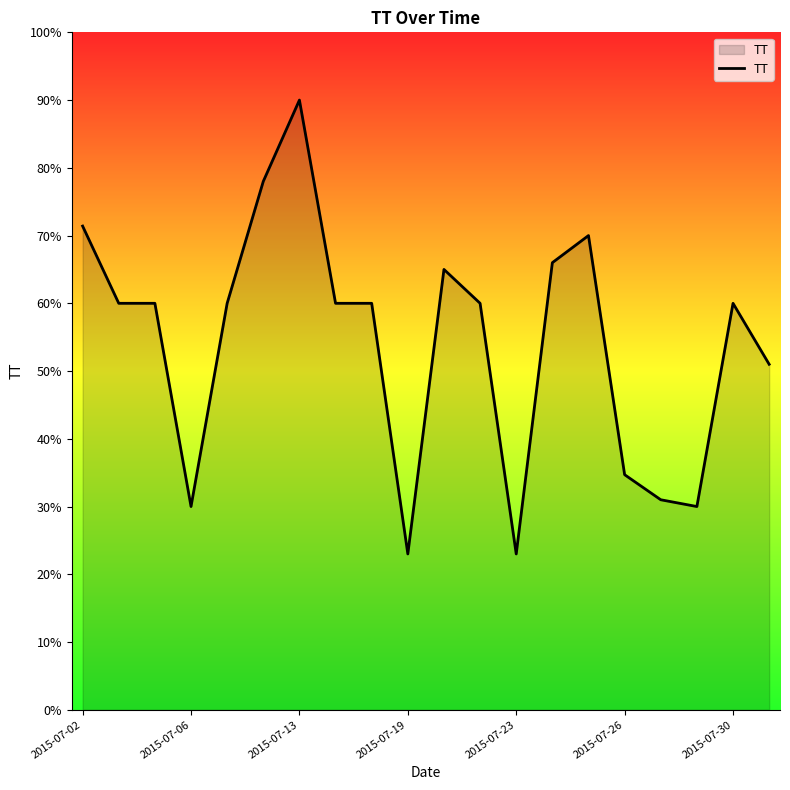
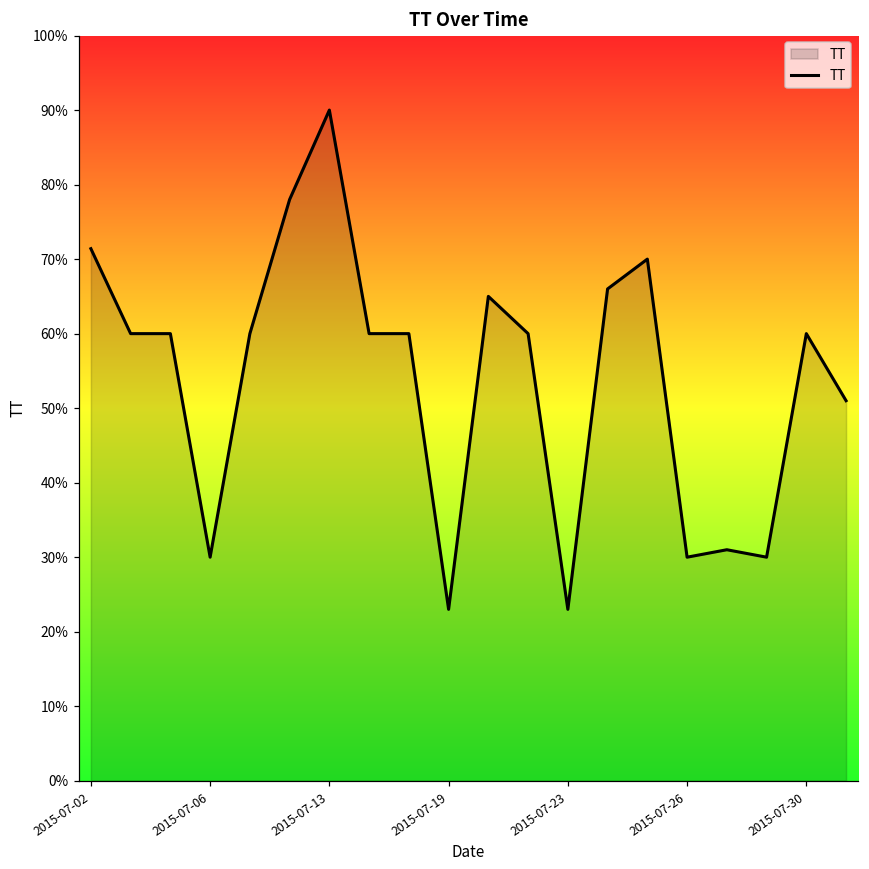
2015-07-26: 35% -> 30%
